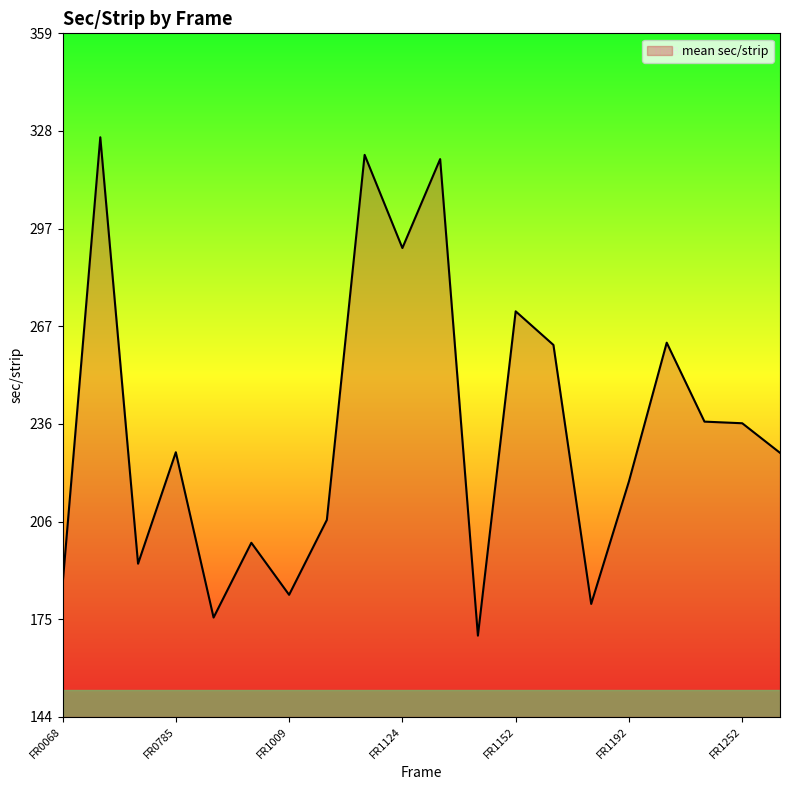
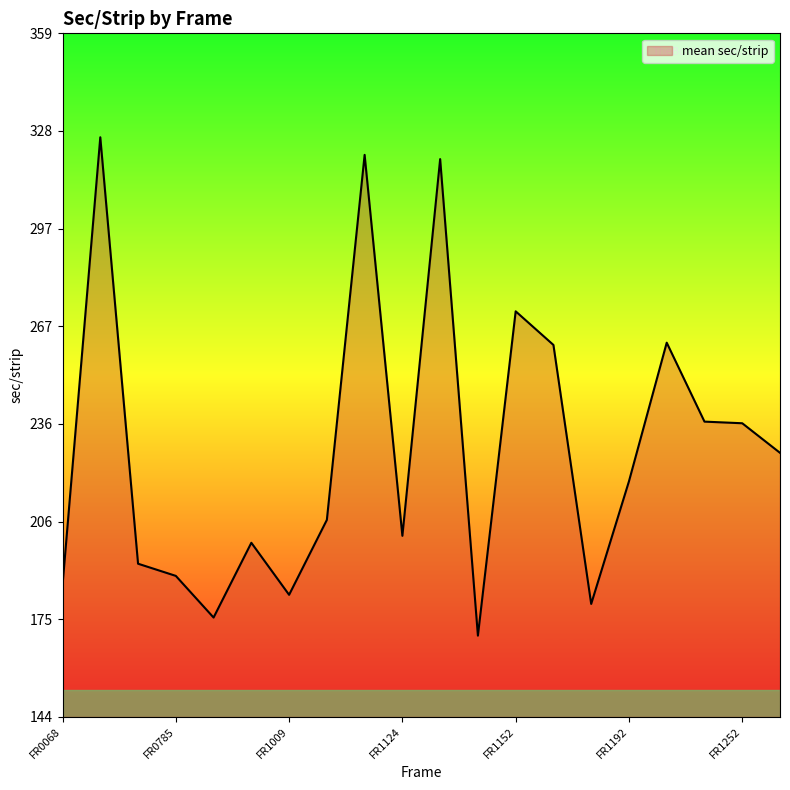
FR0785: 227 -> 188
FR1124: 291 -> 201
